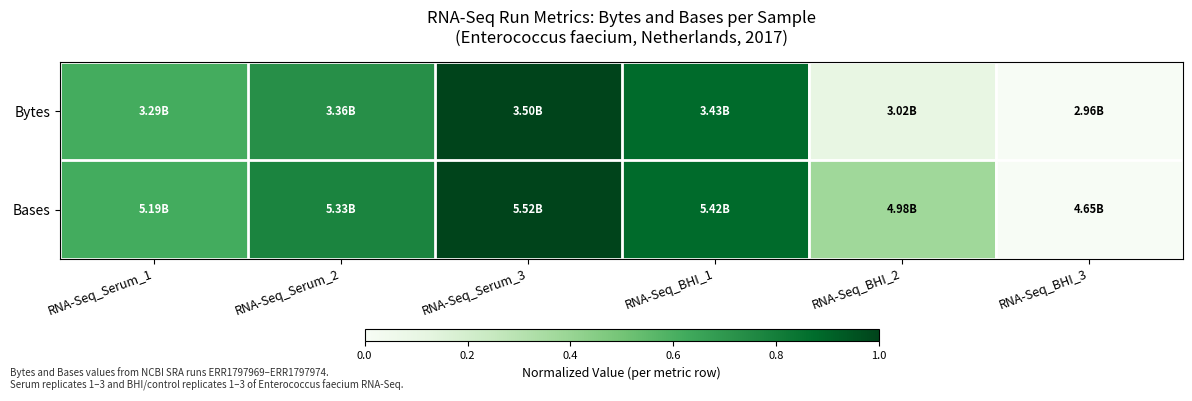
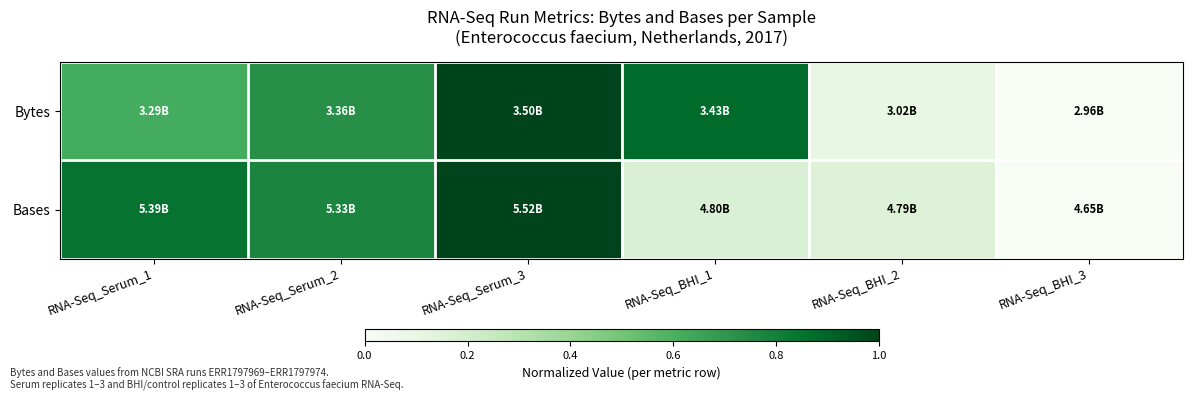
Bases, RNA-Seq_Serum_1: 5.19B -> 5.39B
Bases, RNA-Seq_BHI_1: 5.42B -> 4.80B
Bases, RNA-Seq_BHI_2: 4.98B -> 4.79B
